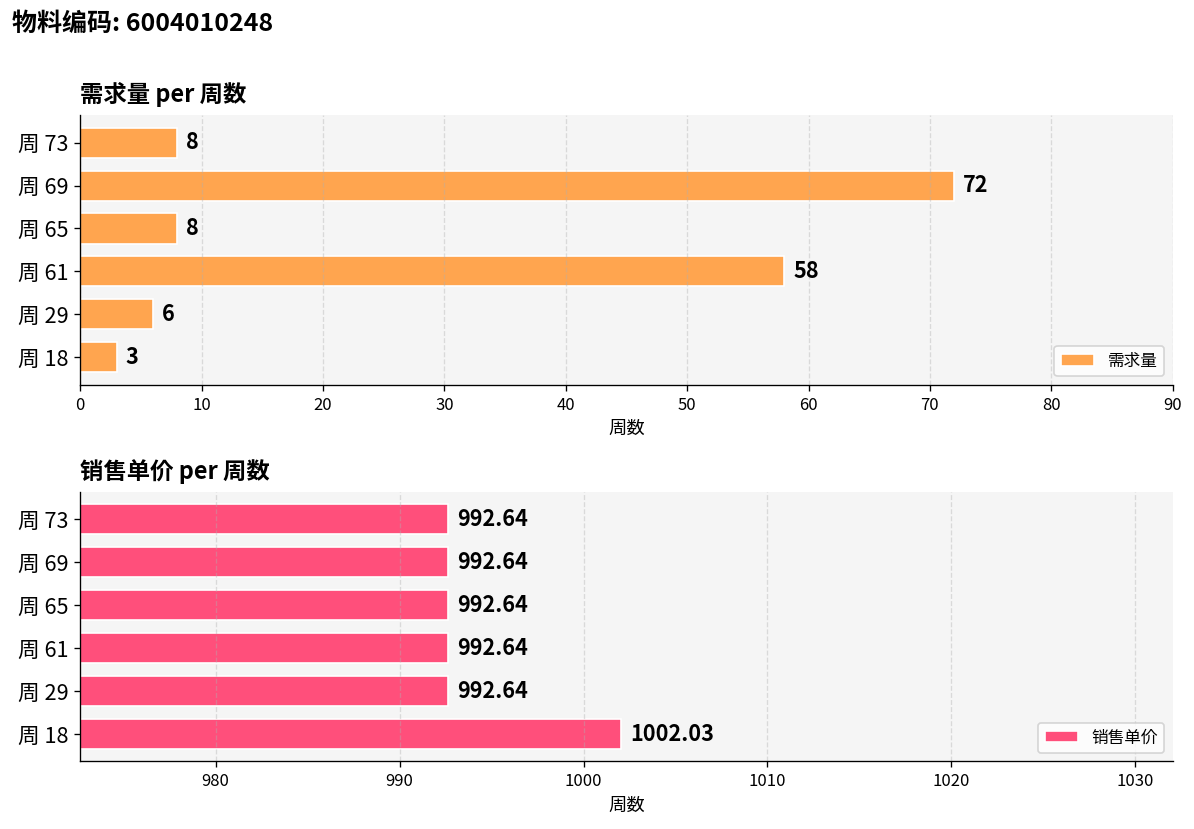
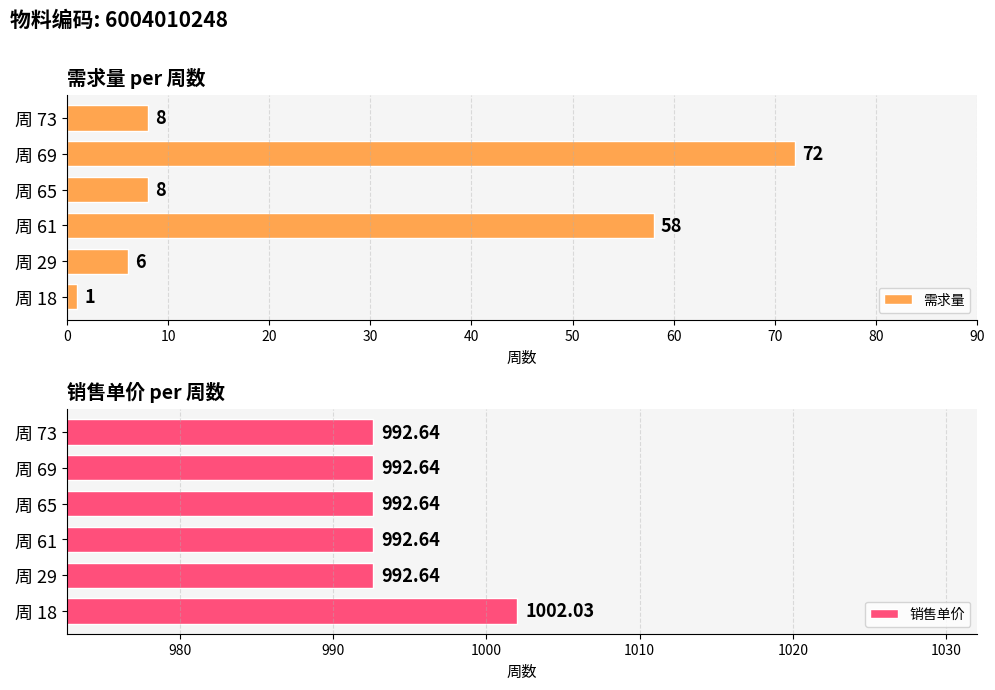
需求量 per 周数, 周 18: 3 -> 1
